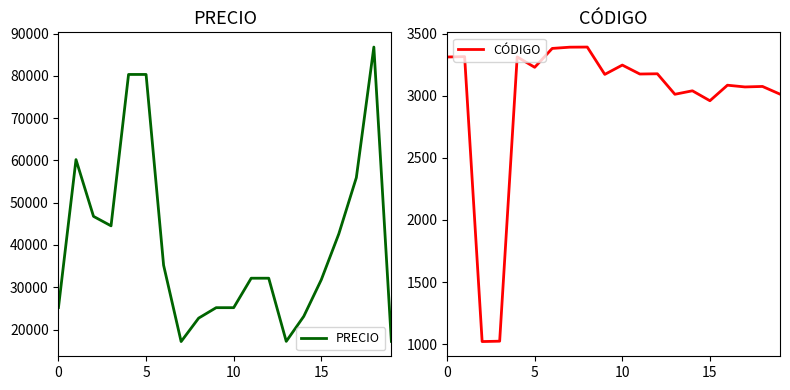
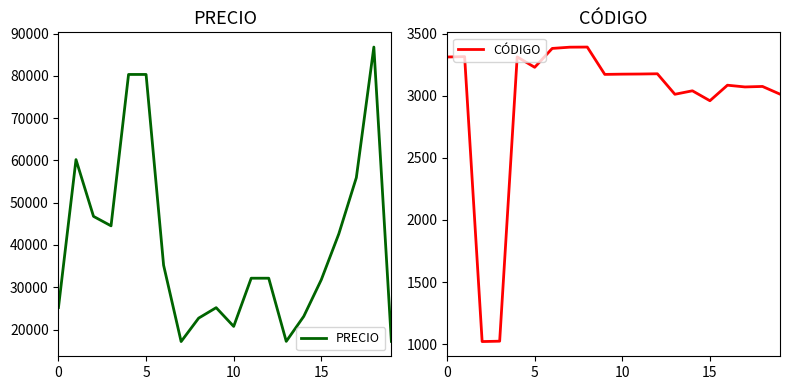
PRECIO, 10: 25000 -> 21000
CÓDIGO, 10: 3250 -> 3170
